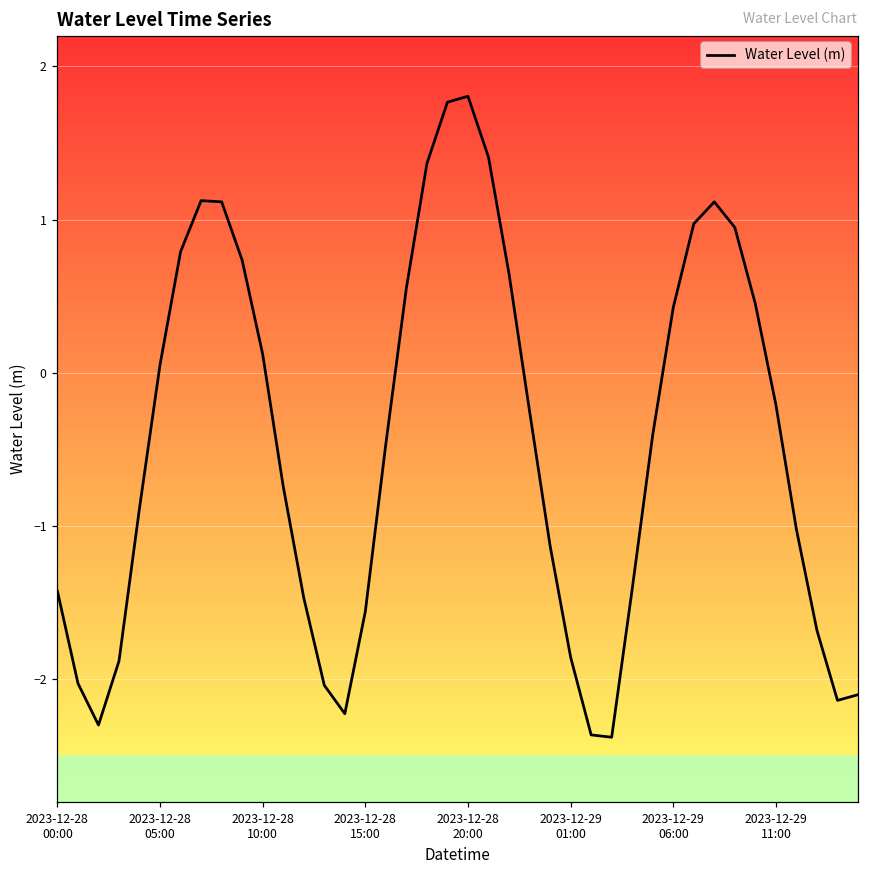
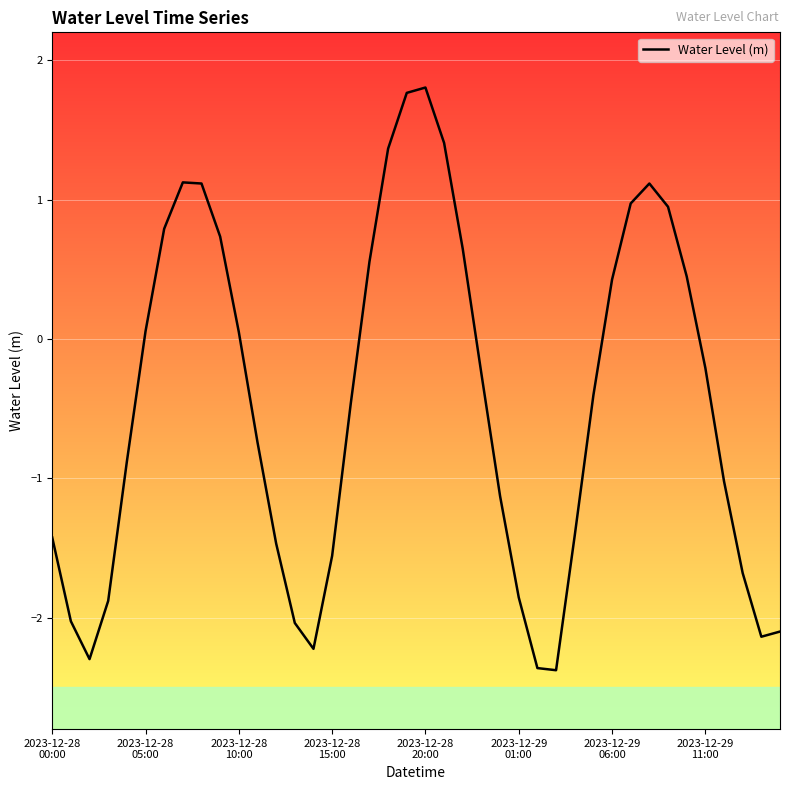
2023-12-28 10:00: 0.12 -> 0.05
